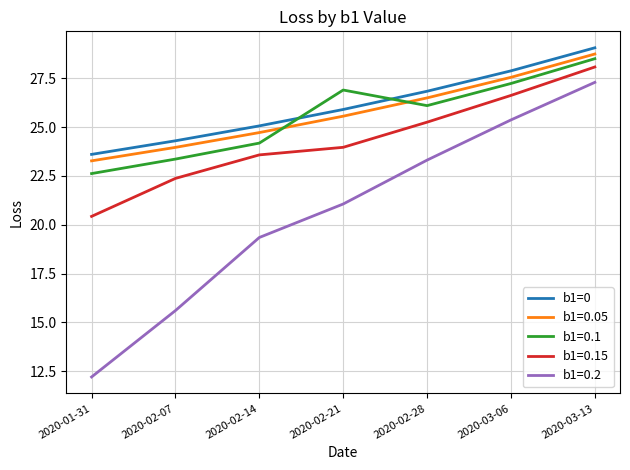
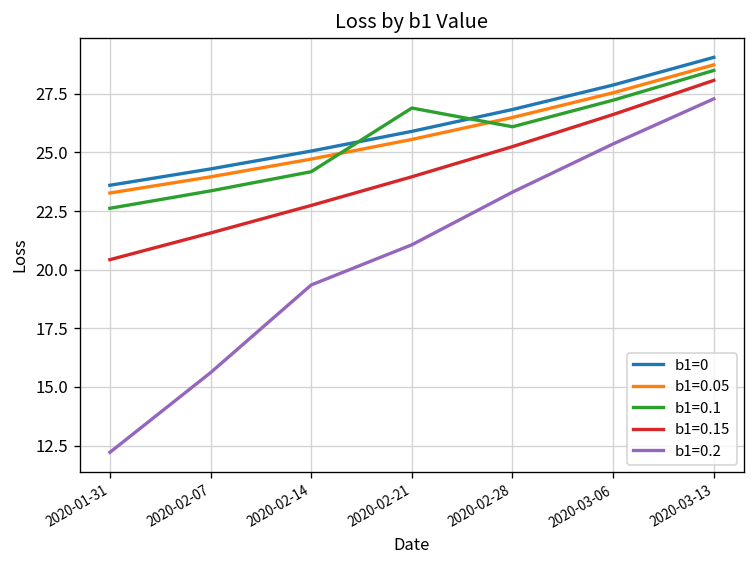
b1=0.15, 2020-02-07: 22.4 -> 21.6
b1=0.15, 2020-02-14: 23.6 -> 22.7
